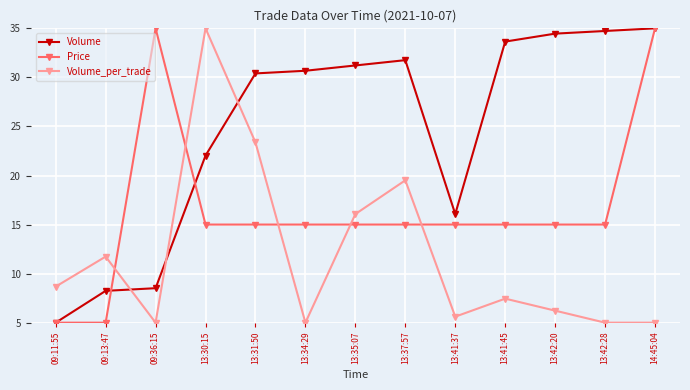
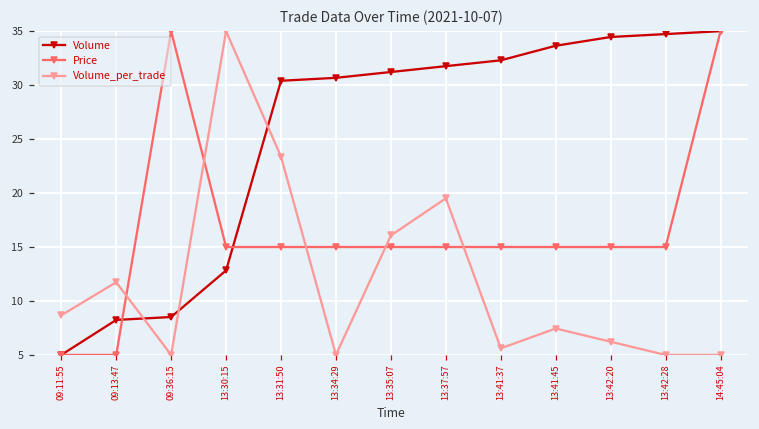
Volume, 13:30:15: 22 -> 13
Volume, 13:41:37: 16 -> 32
